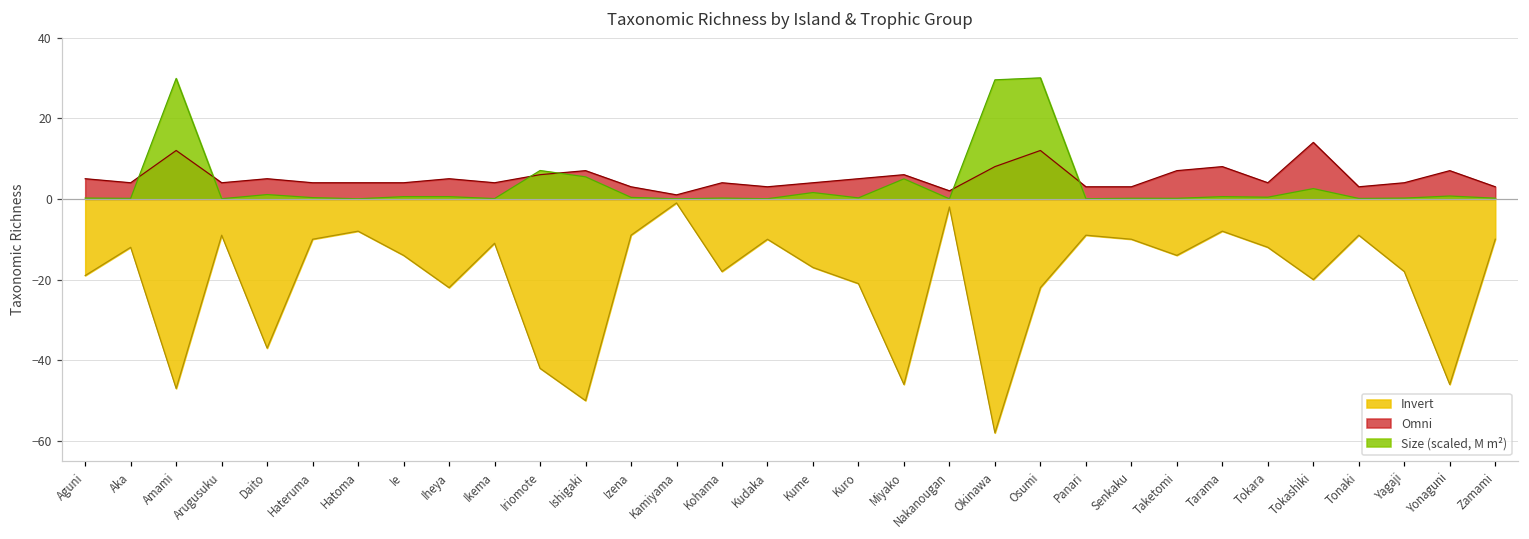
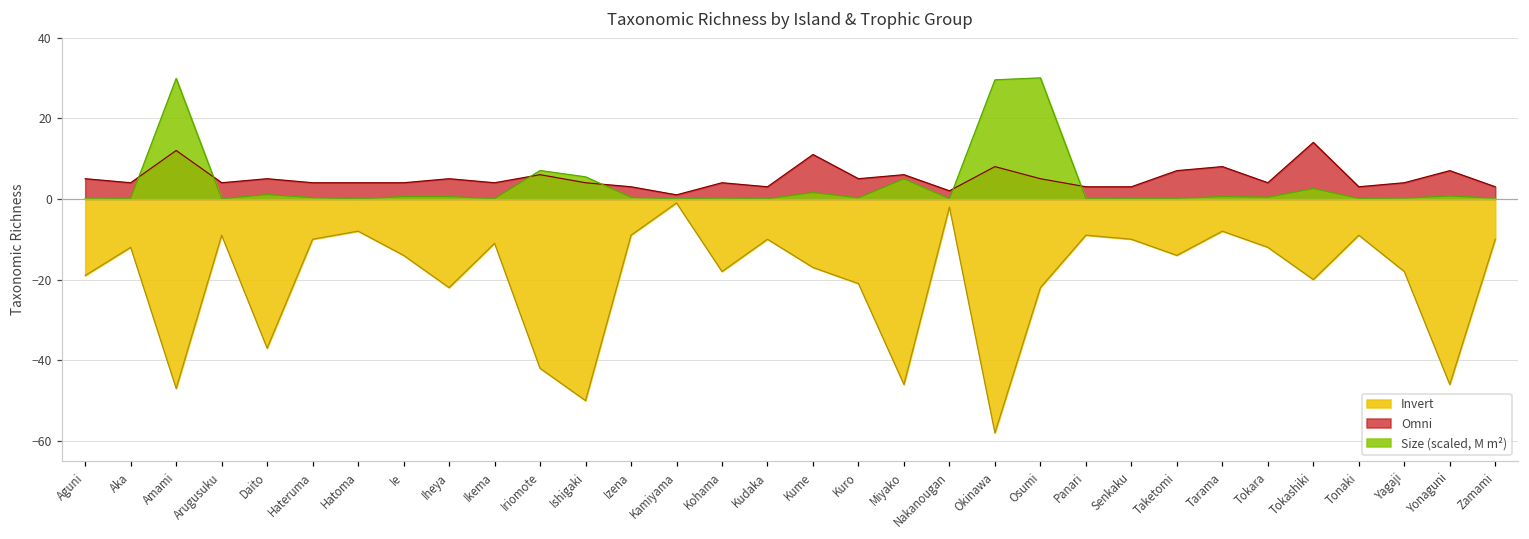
Omni, Ishigaki: 7 -> 4
Omni, Kume: 4 -> 11
Omni, Osumi: 12 -> 5
